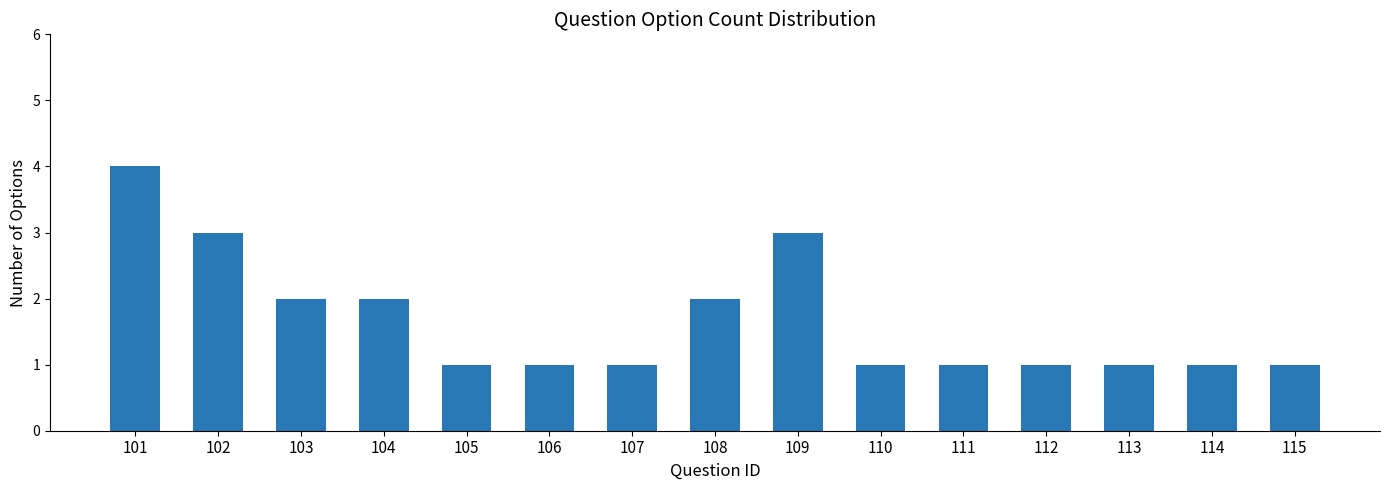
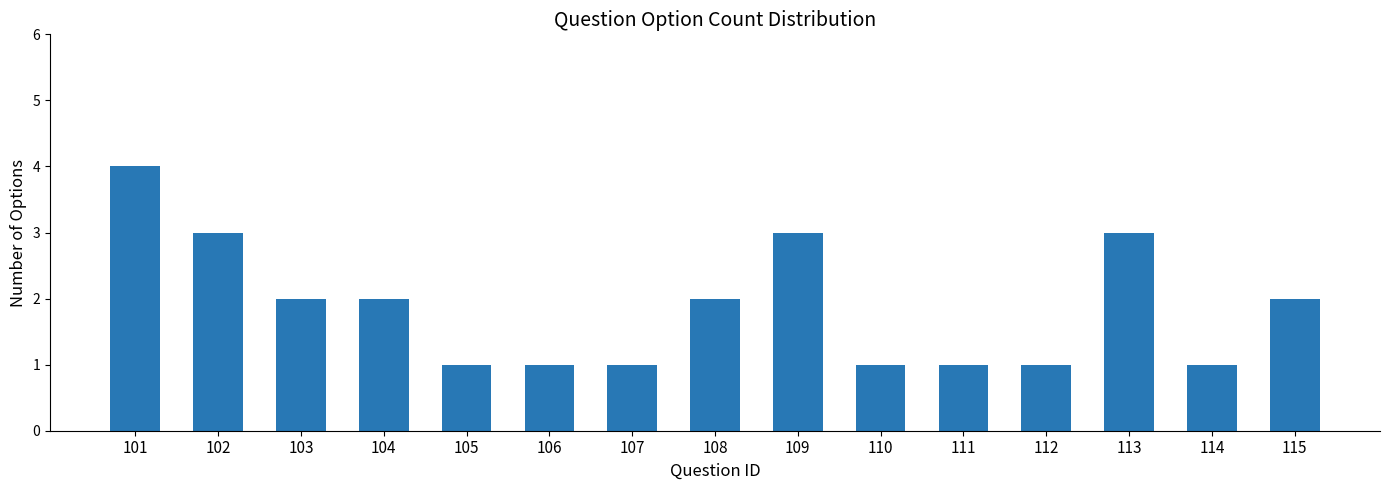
113: 1 -> 3
115: 1 -> 2
